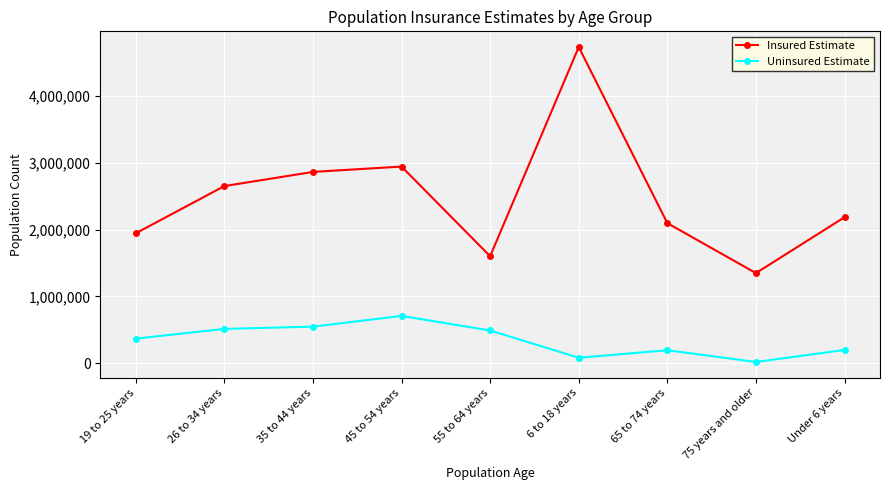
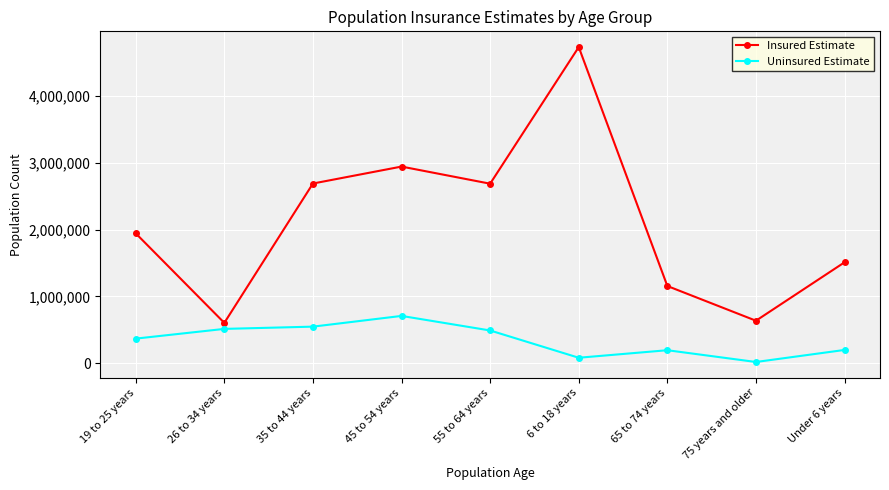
Insured Estimate, 26 to 34 years: 2,700,000 -> 600,000
Insured Estimate, 35 to 44 years: 2,900,000 -> 2,700,000
Insured Estimate, 55 to 64 years: 1,600,000 -> 2,700,000
Insured Estimate, 65 to 74 years: 2,100,000 -> 1,200,000
Insured Estimate, 75 years and older: 1,300,000 -> 600,000
Insured Estimate, Under 6 years: 2,200,000 -> 1,500,000
